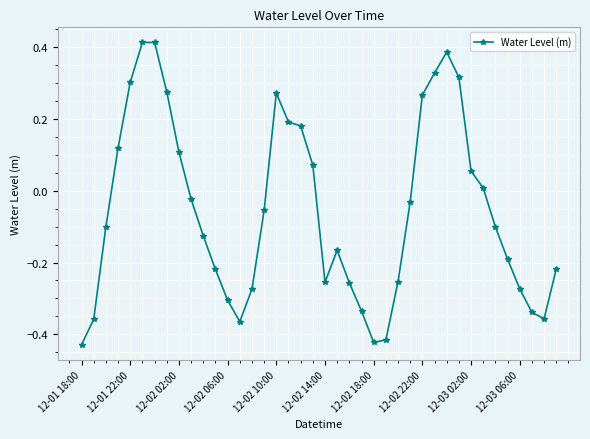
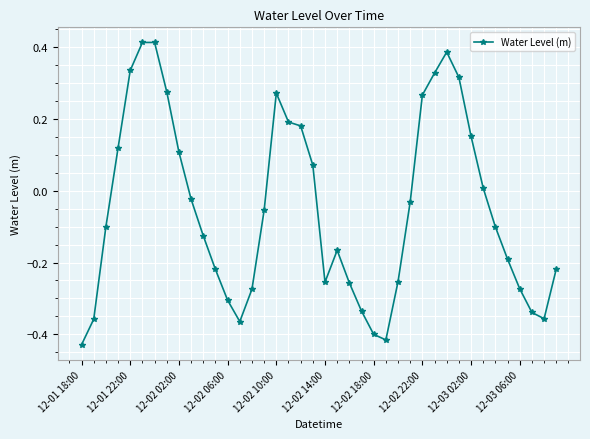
12-01 22:00: 0.30 -> 0.33
12-02 18:00: -0.42 -> -0.40
12-03 02:00: 0.05 -> 0.15
